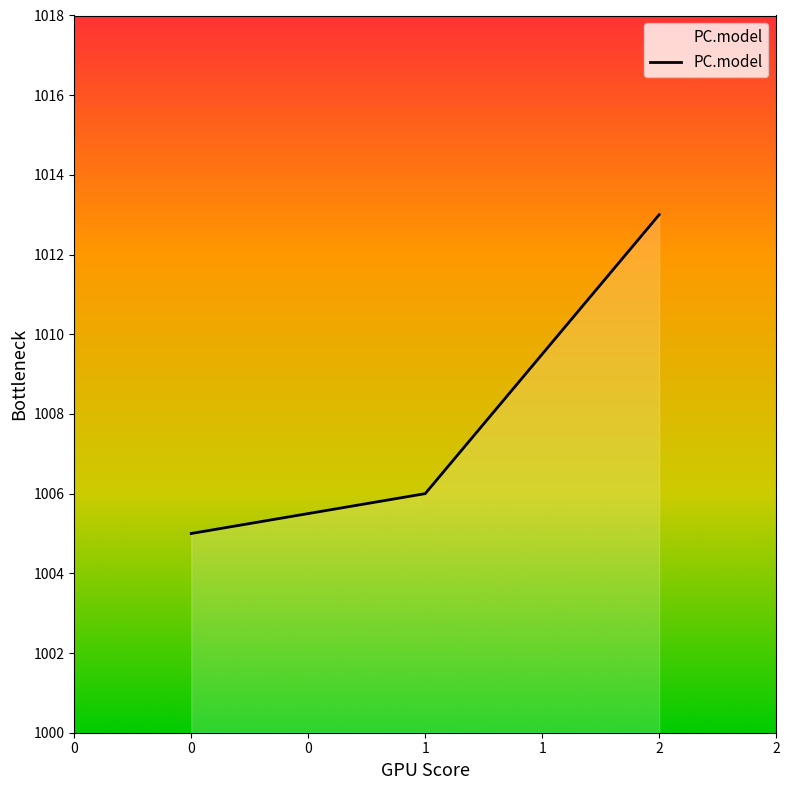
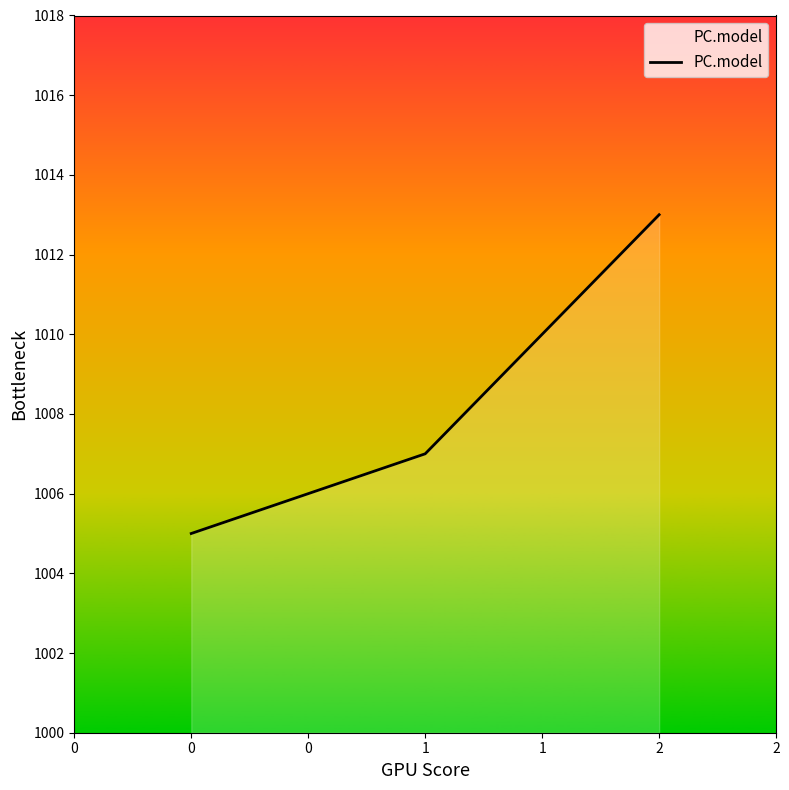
1: 1006 -> 1007
